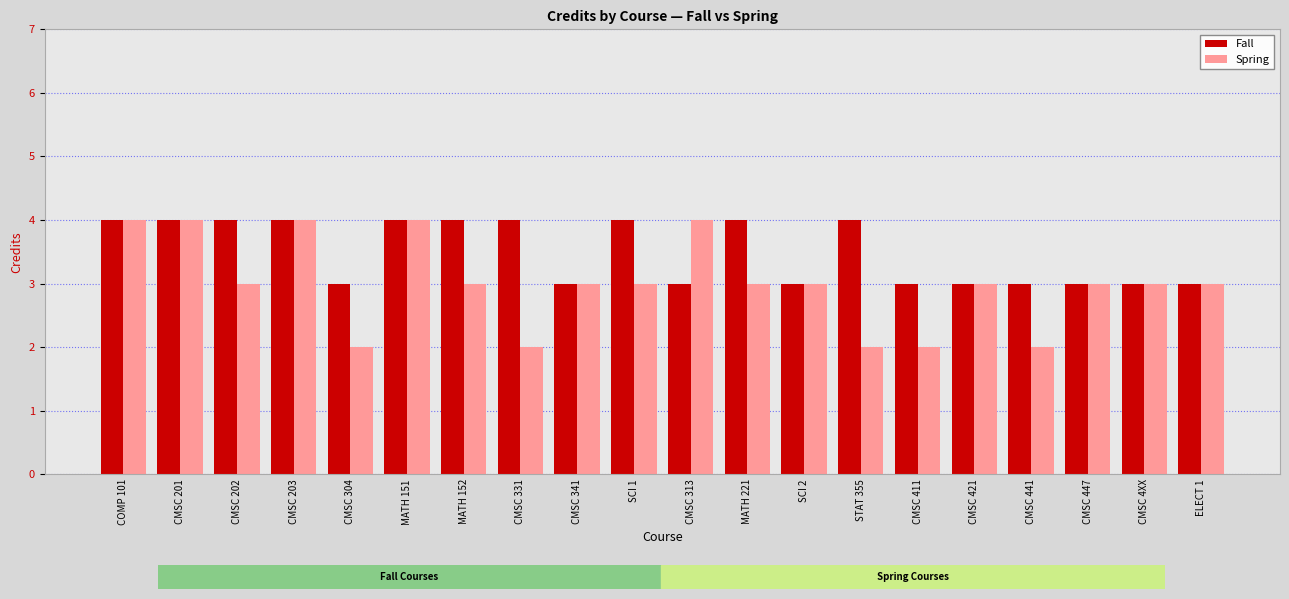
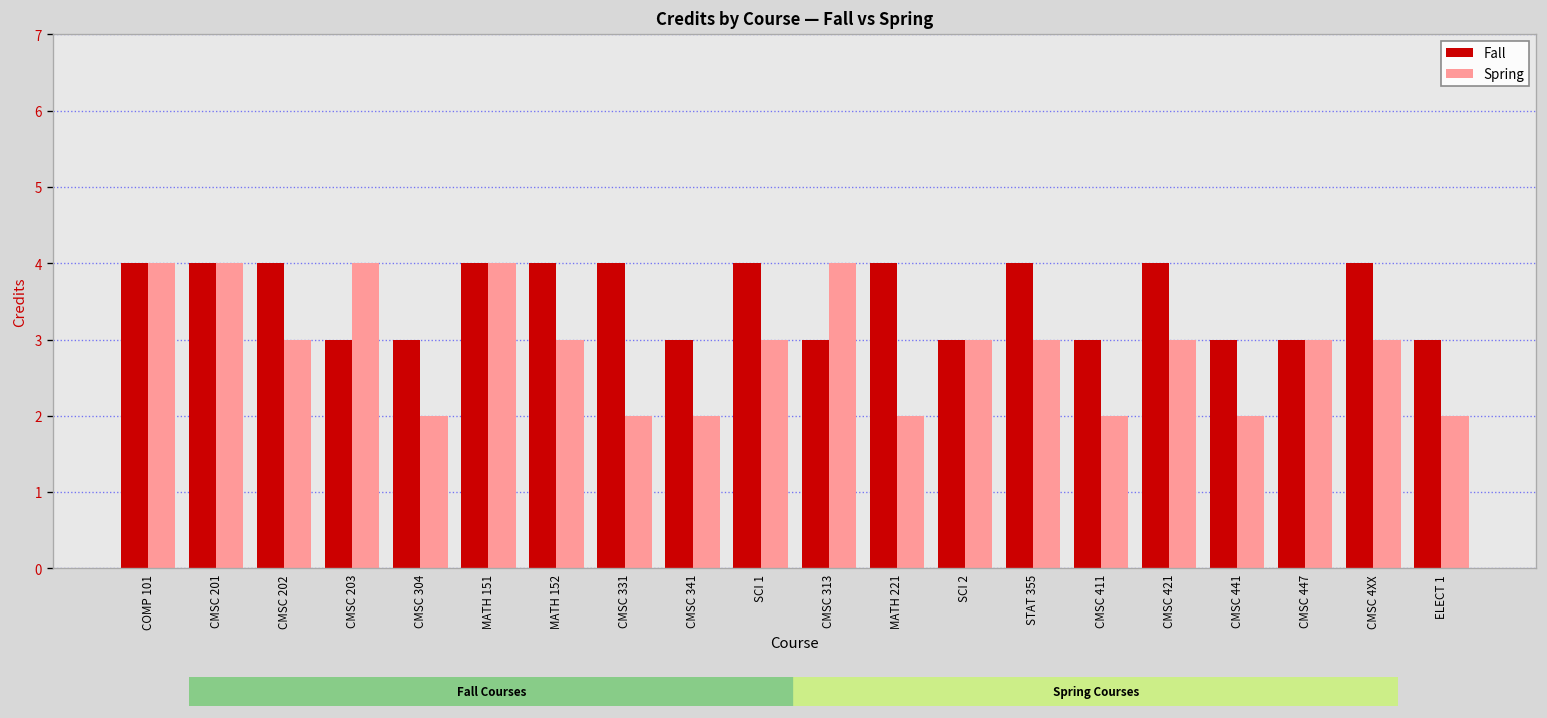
Fall, CMSC 203: 4 -> 3
Spring, CMSC 341: 3 -> 2
Spring, MATH 221: 3 -> 2
Spring, STAT 355: 2 -> 3
Fall, CMSC 421: 3 -> 4
Fall, CMSC 4XX: 3 -> 4
Spring, ELECT 1: 3 -> 2
